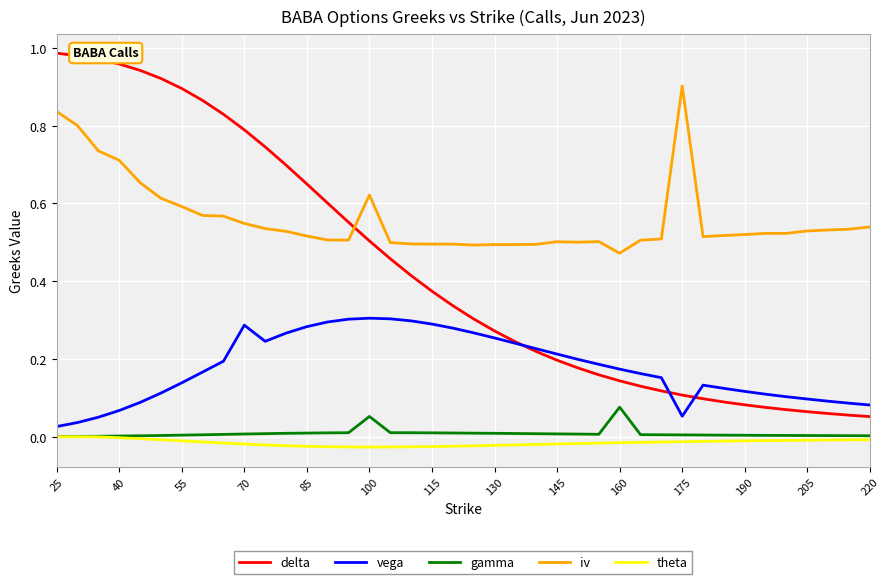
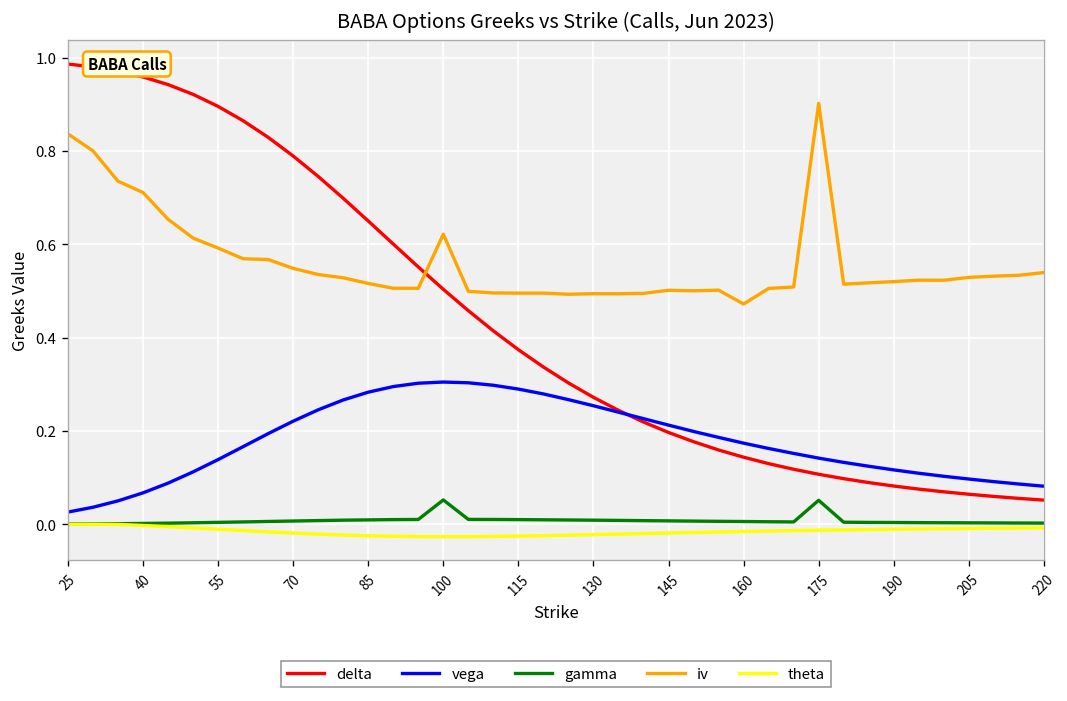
vega, 70: 0.29 -> 0.22
gamma, 160: 0.08 -> 0.01
vega, 175: 0.05 -> 0.14
gamma, 175: 0.00 -> 0.05
